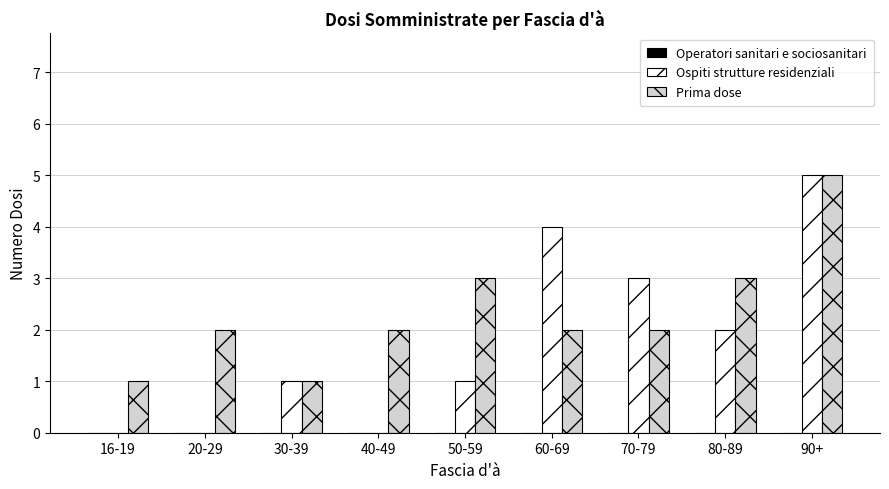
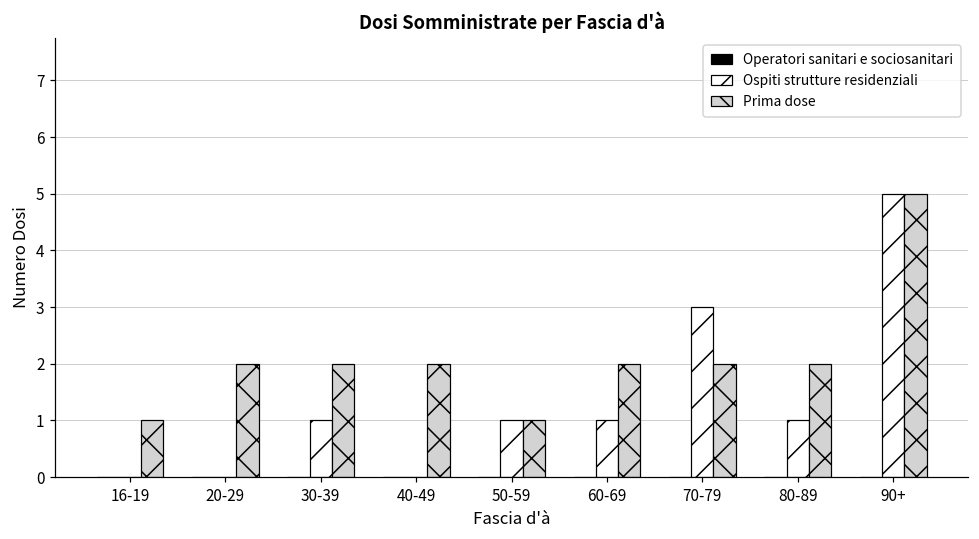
Prima dose, 30-39: 1 -> 2
Prima dose, 50-59: 3 -> 1
Ospiti strutture residenziali, 60-69: 4 -> 1
Ospiti strutture residenziali, 80-89: 2 -> 1
Prima dose, 80-89: 3 -> 2
